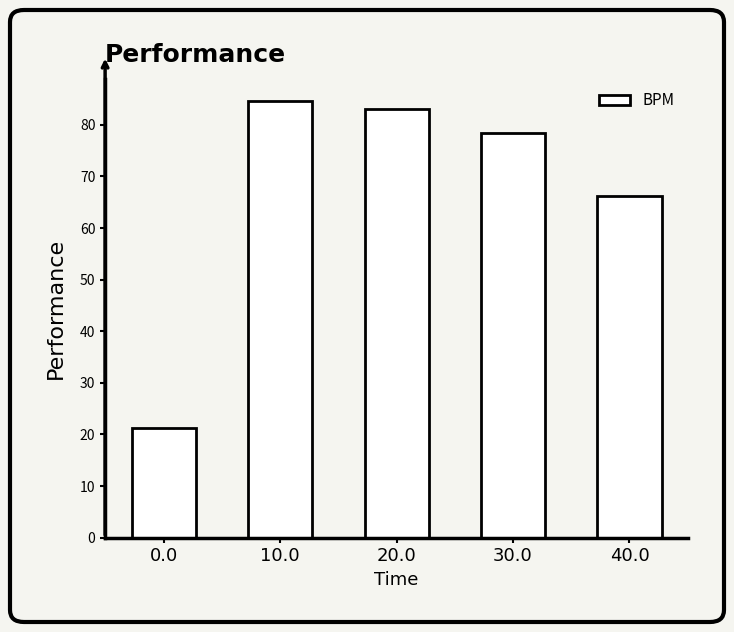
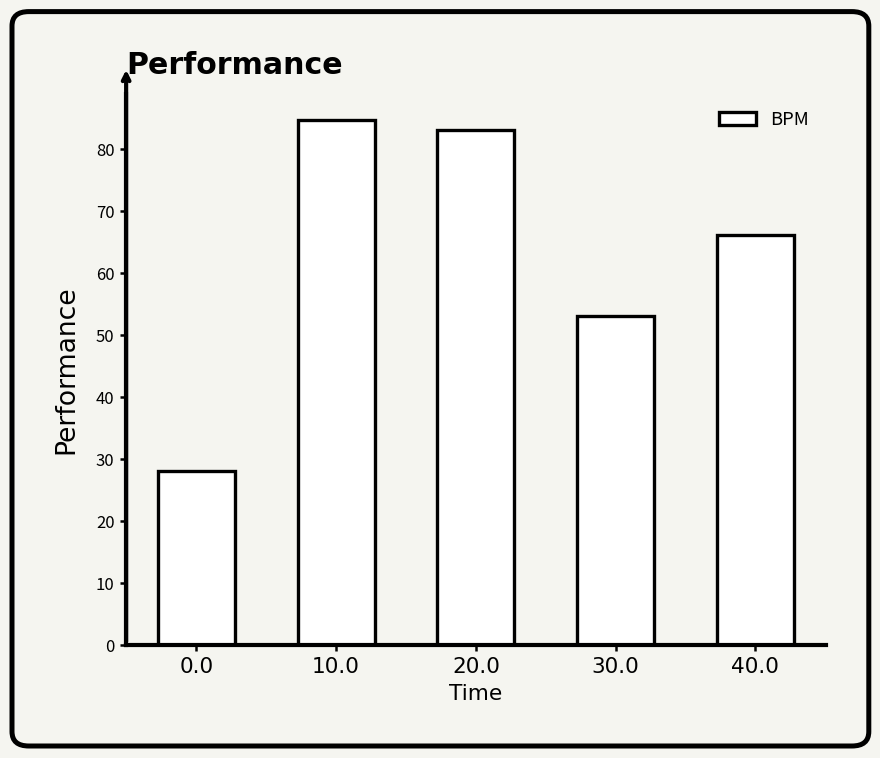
0.0: 21 -> 28
30.0: 78 -> 53
